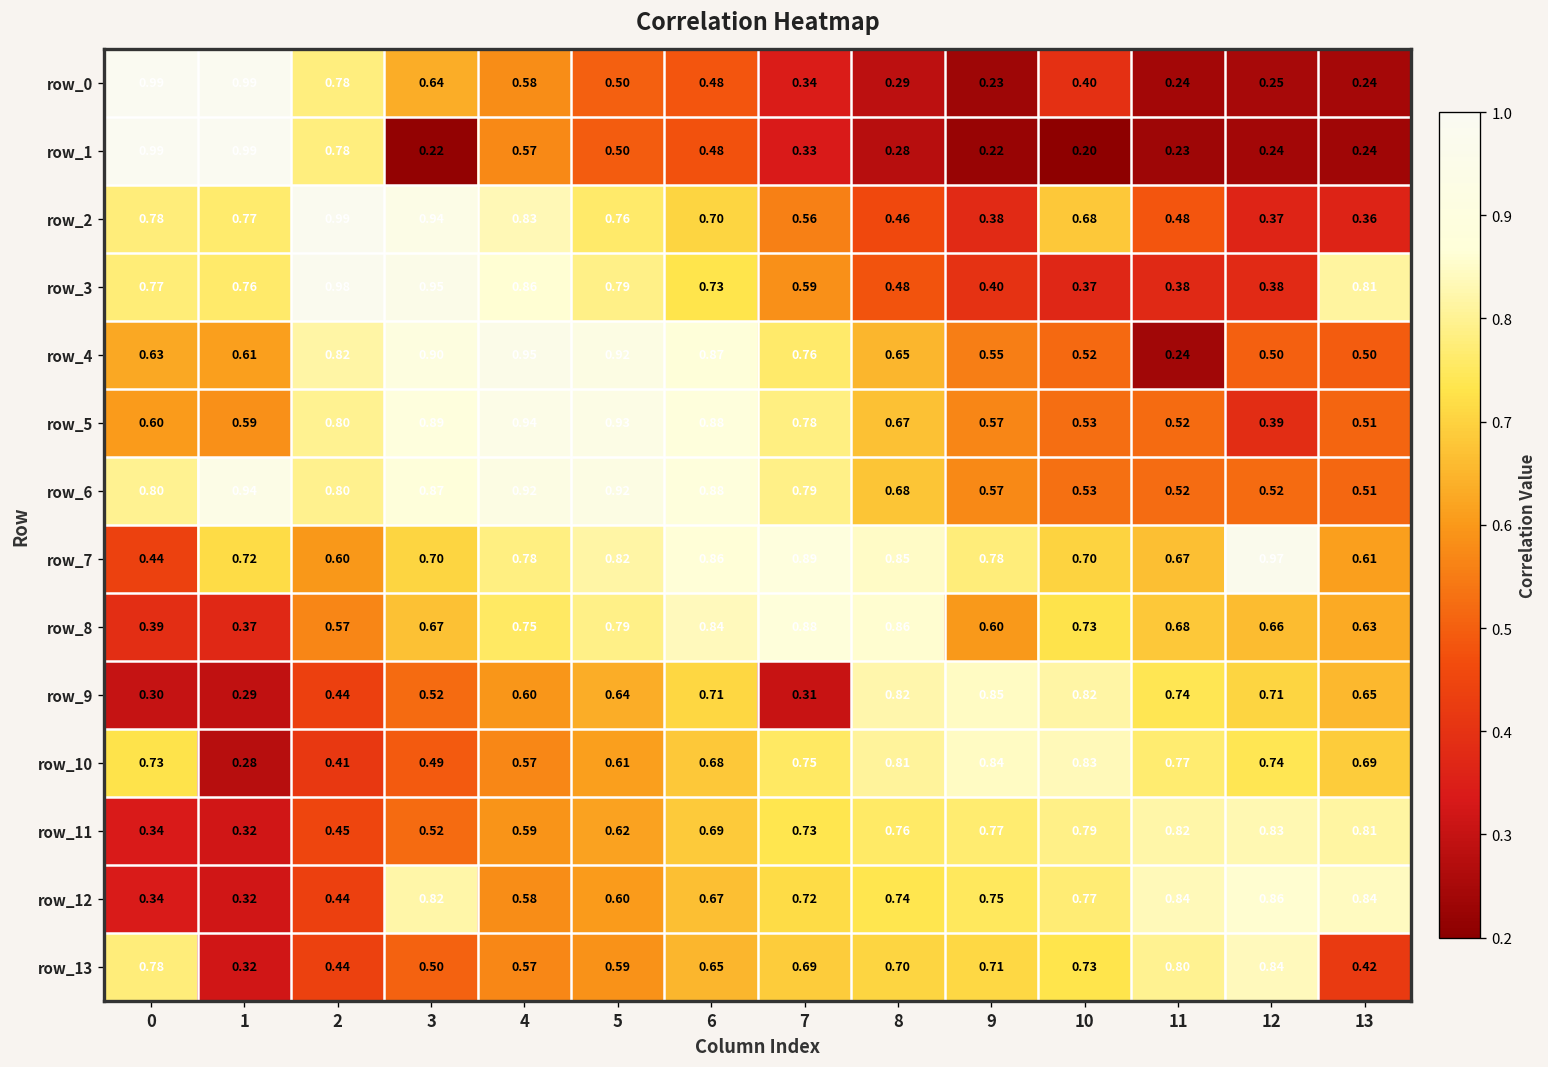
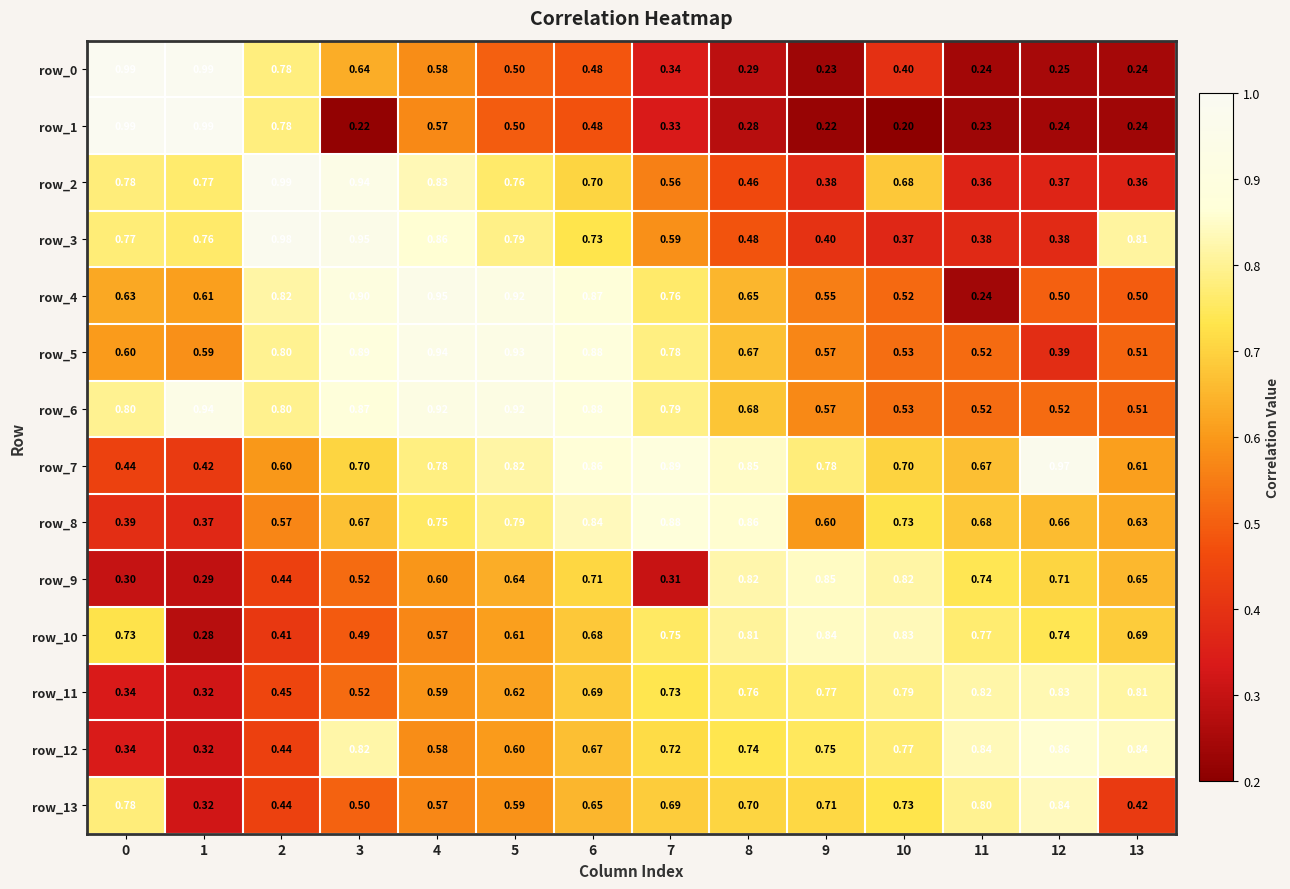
row_2, 11: 0.48 -> 0.36
row_7, 1: 0.72 -> 0.42
